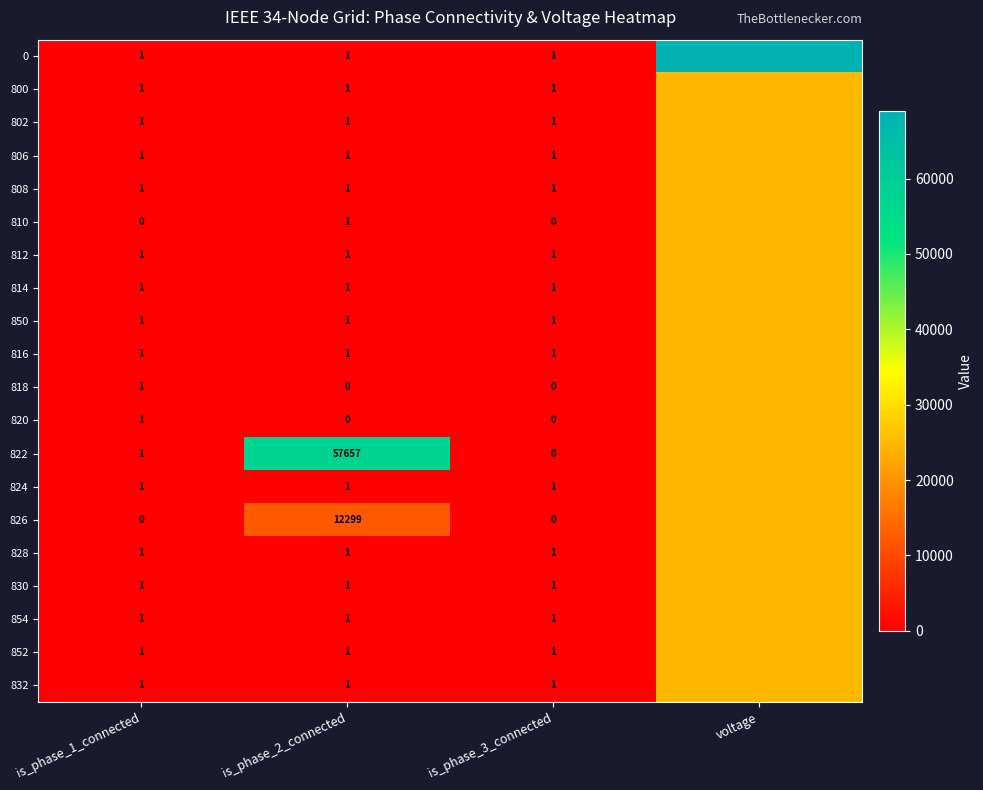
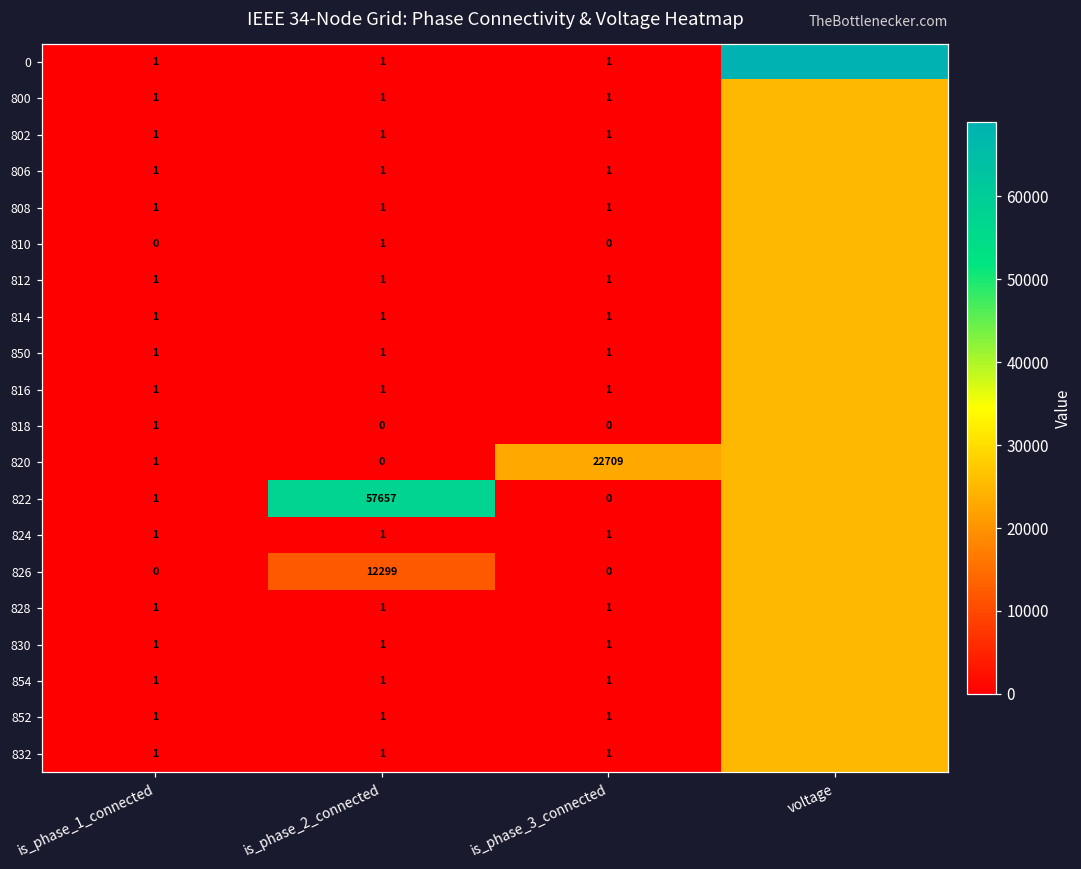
820, is_phase_3_connected: 0 -> 22709
